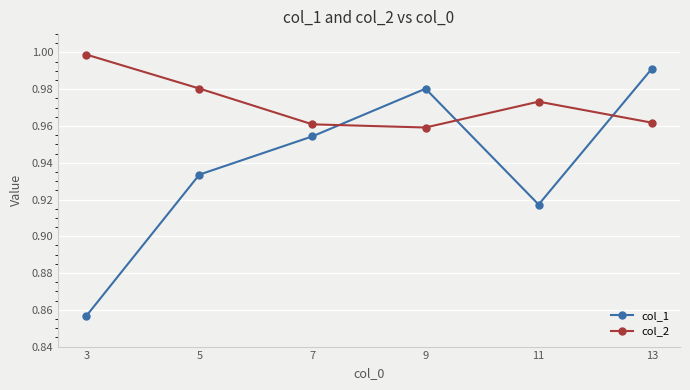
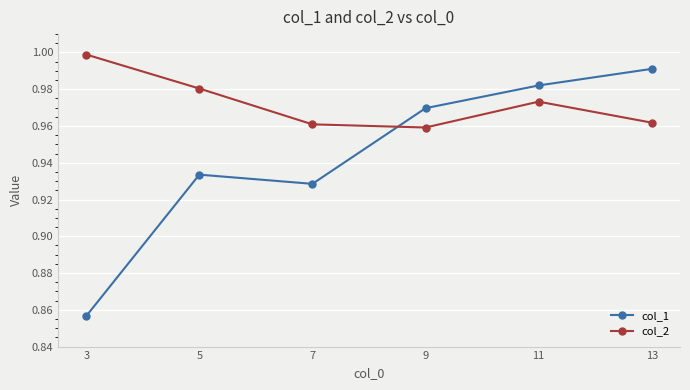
col_1, 7: 0.954 -> 0.929
col_1, 9: 0.980 -> 0.970
col_1, 11: 0.917 -> 0.982
